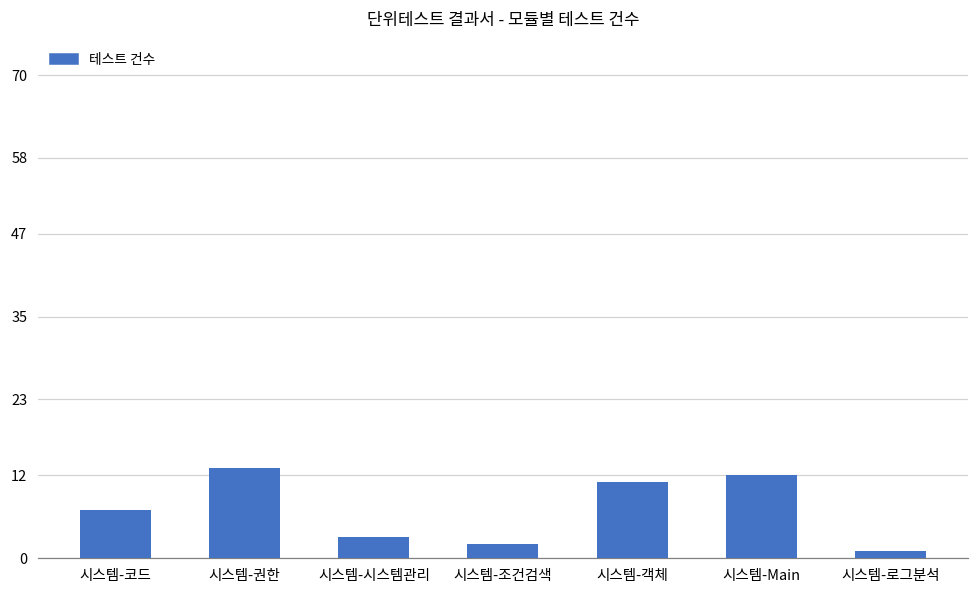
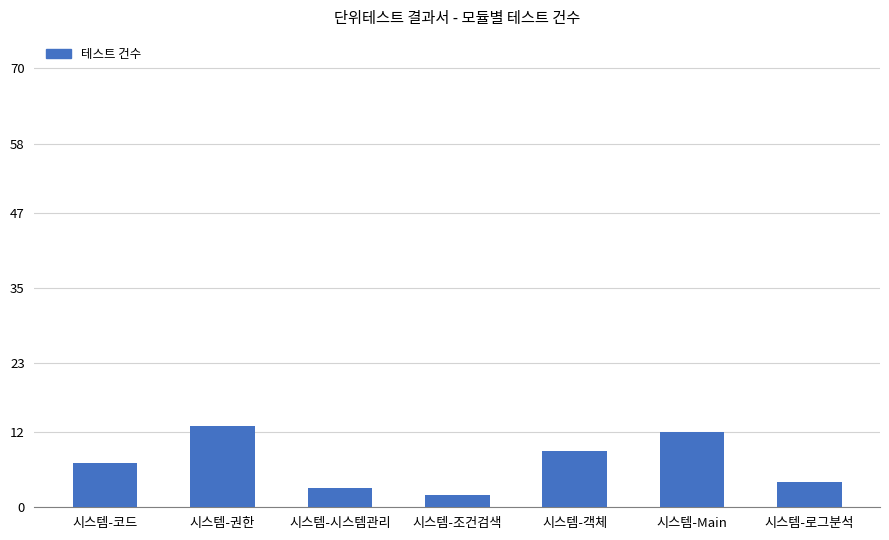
시스템-객체: 11 -> 9
시스템-로그분석: 1 -> 4
